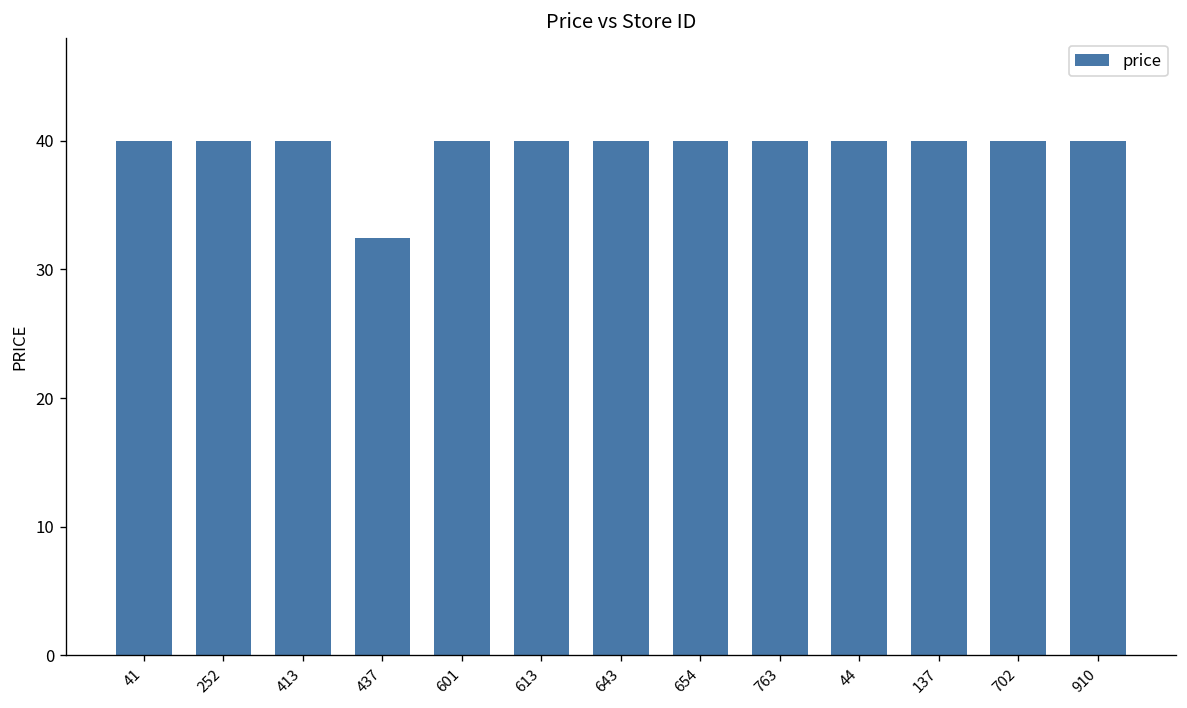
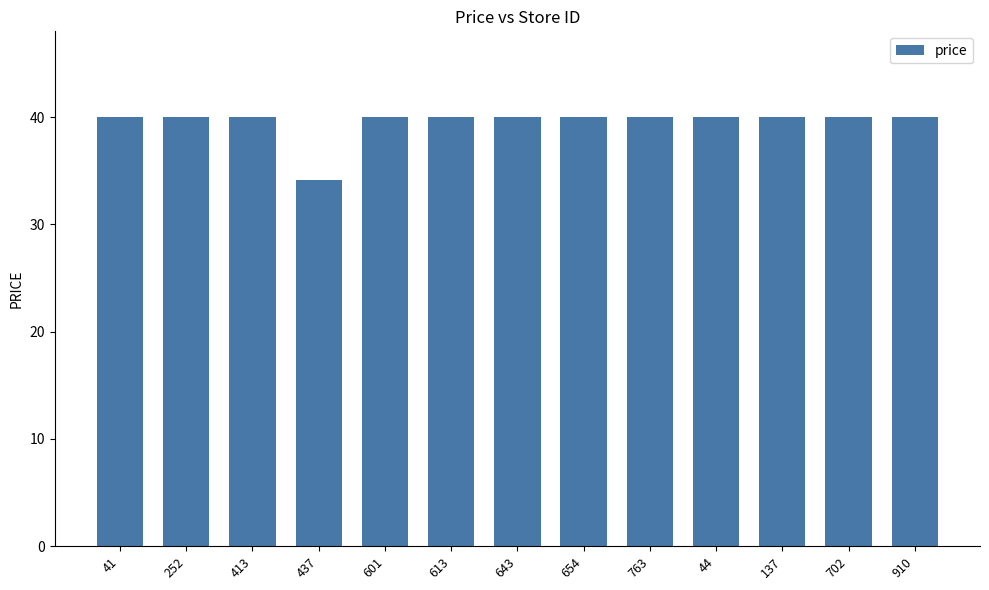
437: 32.4 -> 34.1
